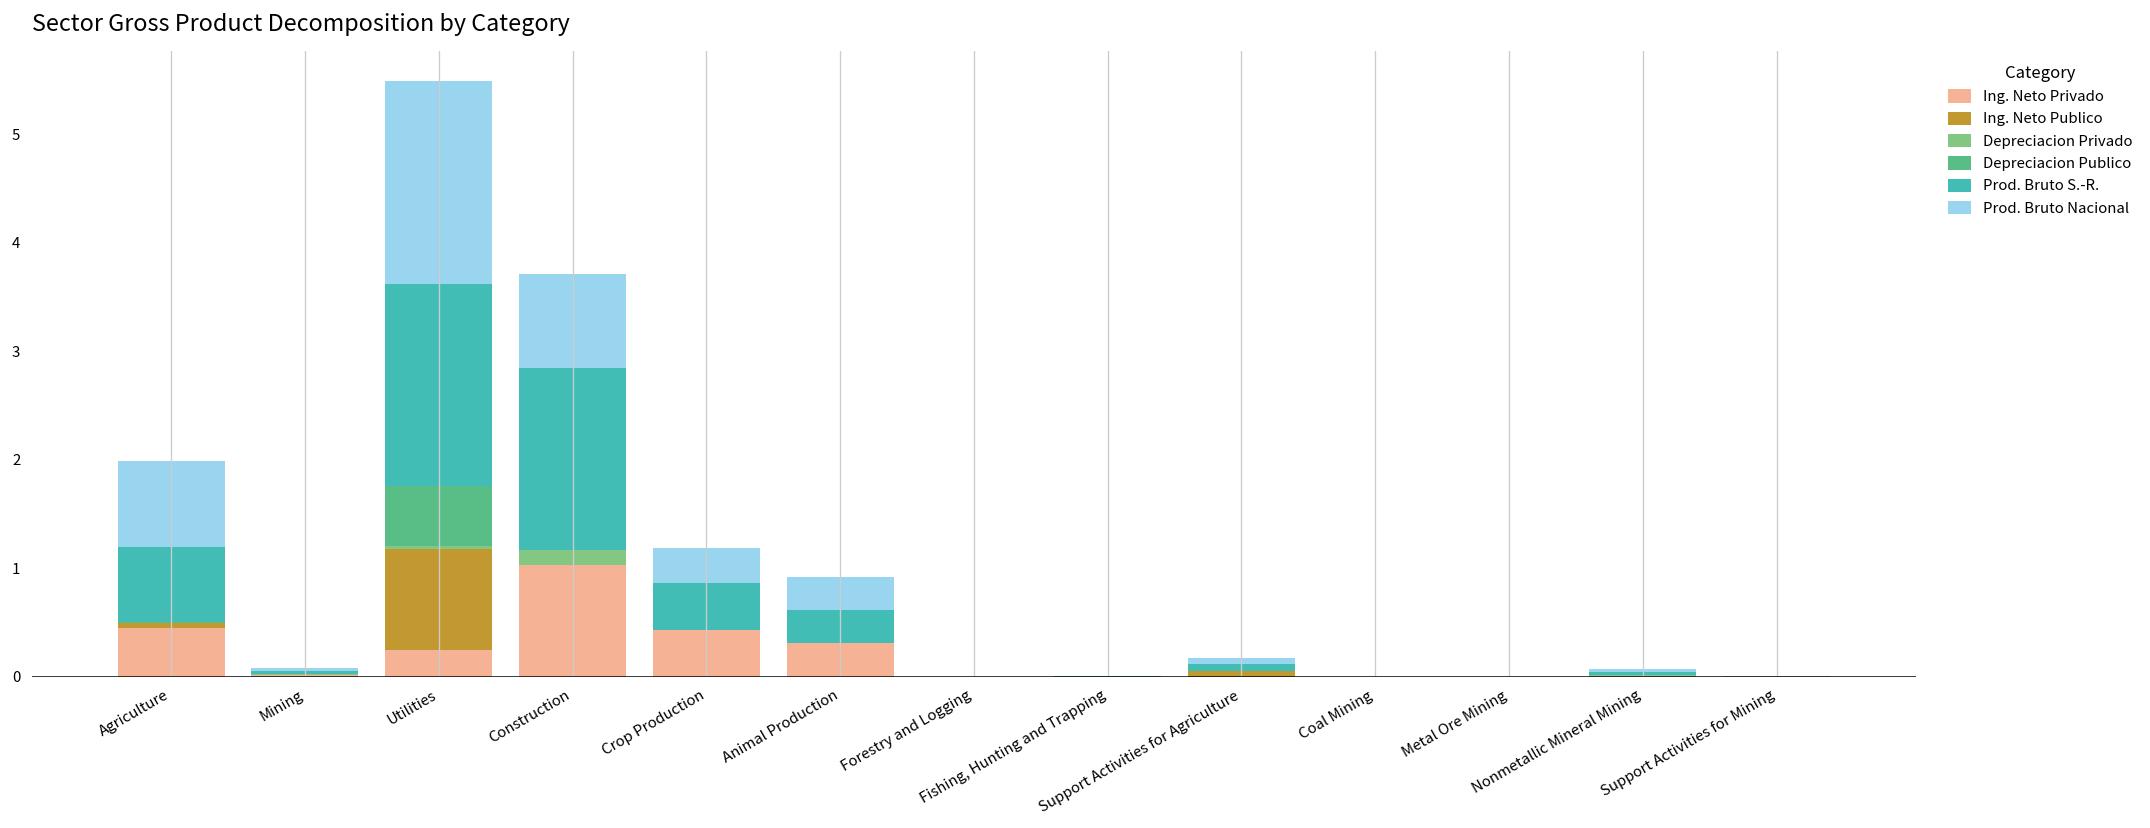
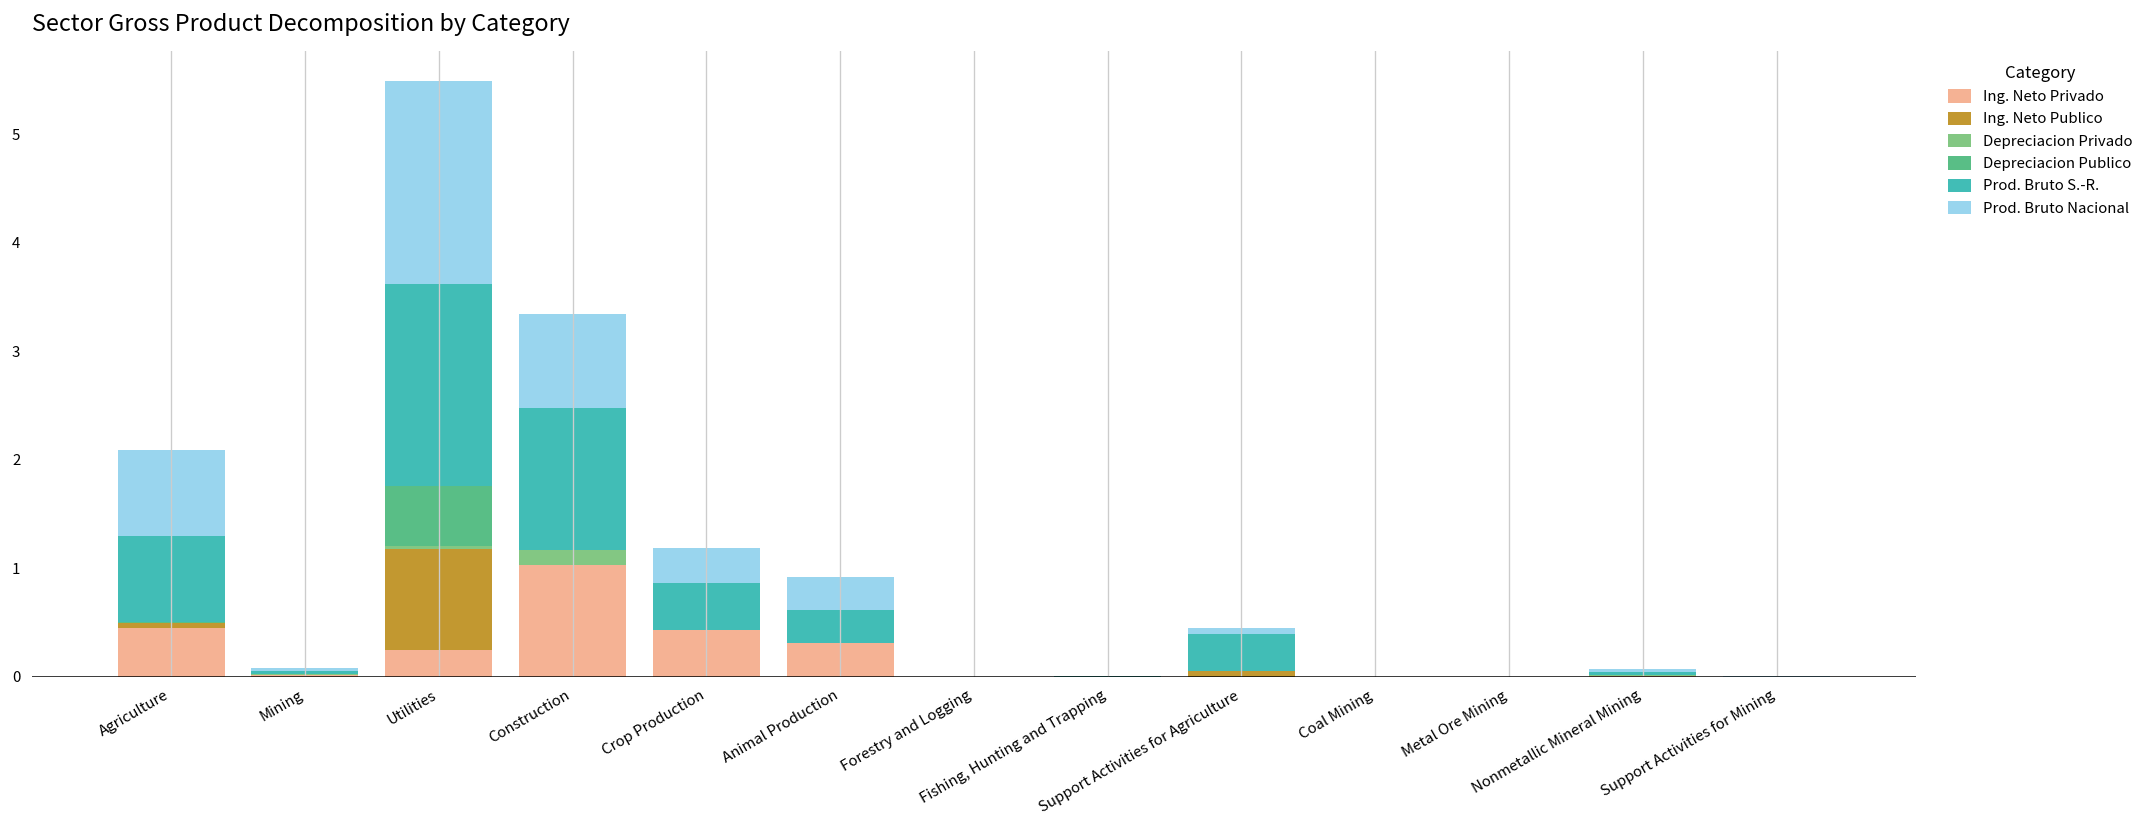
Prod. Bruto S.-R., Agriculture: 0.7 -> 0.8
Prod. Bruto S.-R., Construction: 1.7 -> 1.3
Prod. Bruto S.-R., Support Activities for Agriculture: 0.1 -> 0.3
